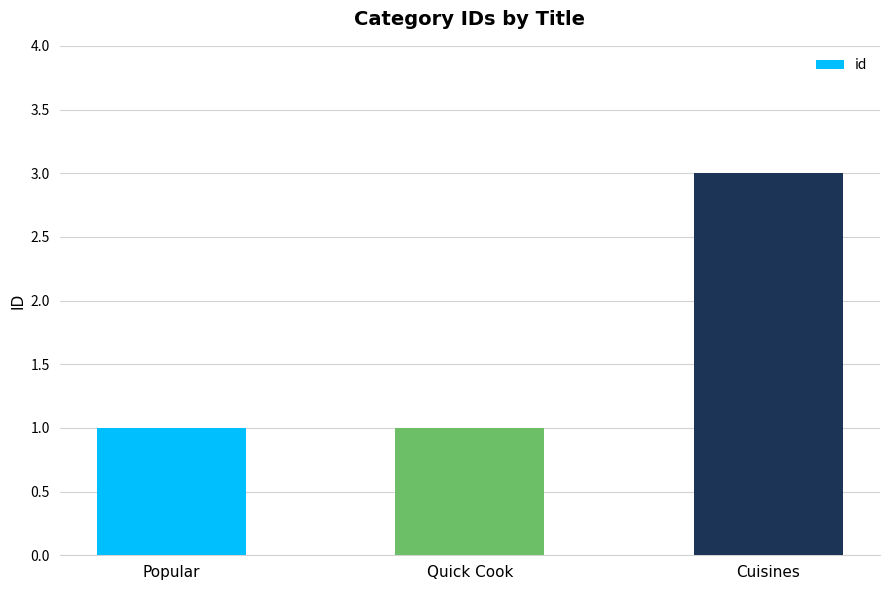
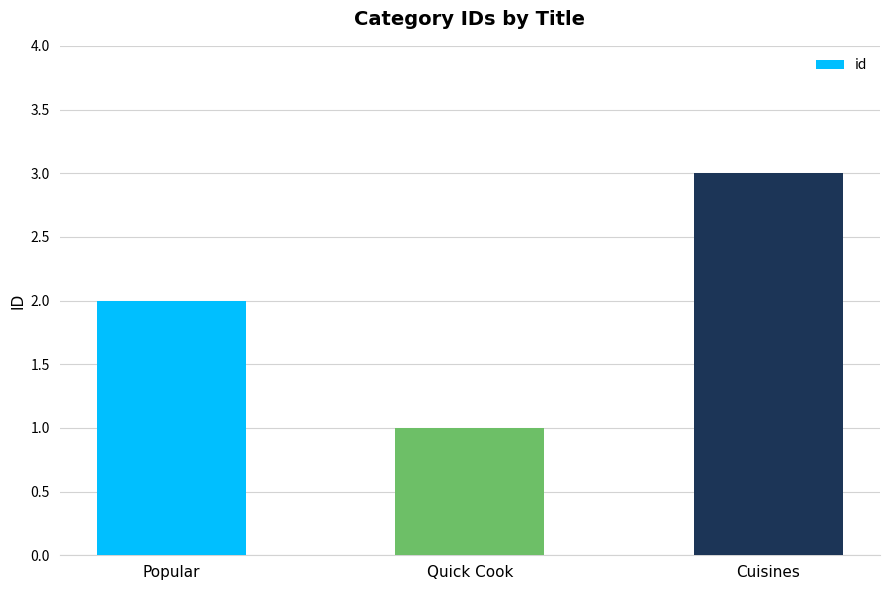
Popular: 1 -> 2
